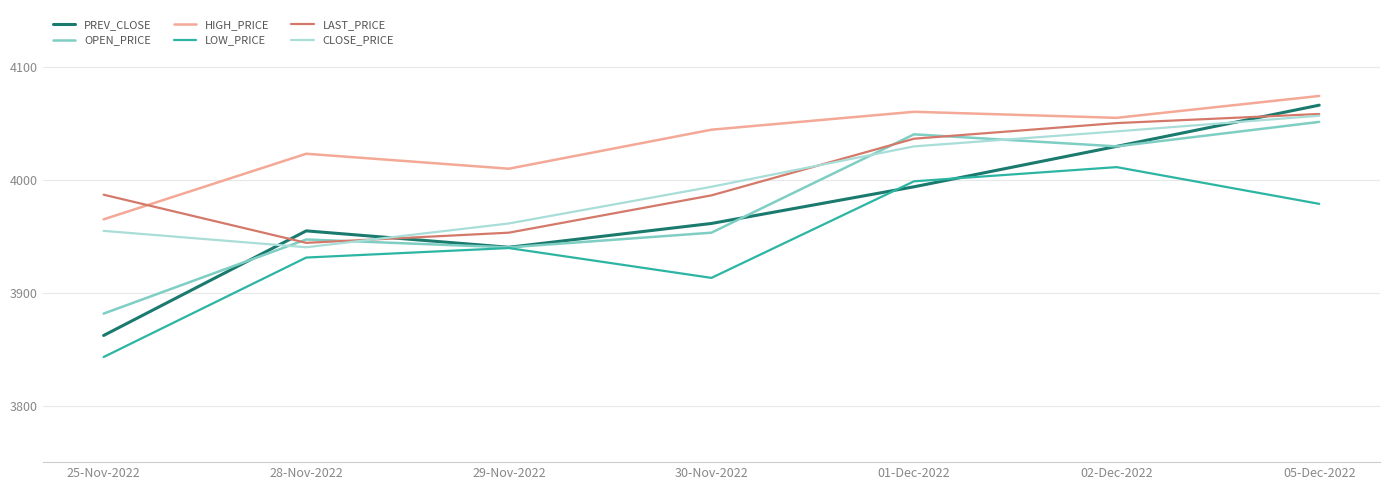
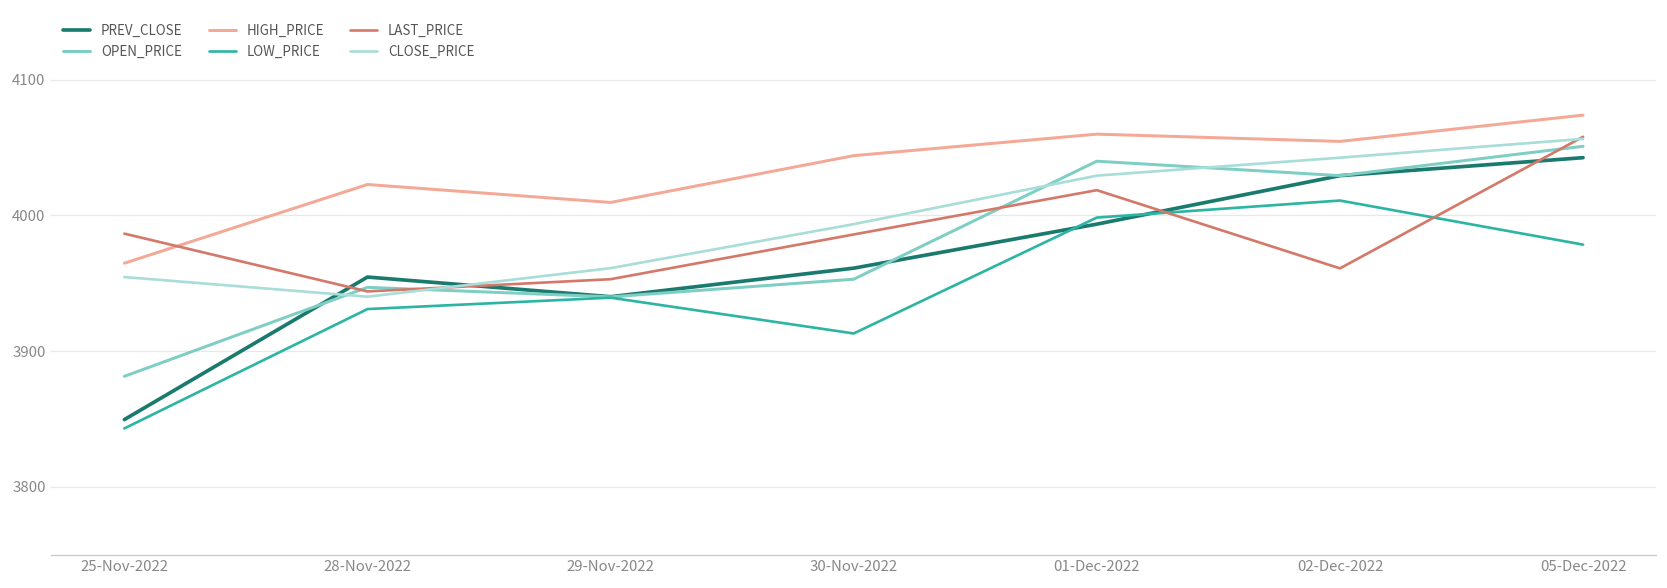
PREV_CLOSE, 25-Nov-2022: 3862 -> 3850
LAST_PRICE, 01-Dec-2022: 4036 -> 4019
LAST_PRICE, 02-Dec-2022: 4050 -> 3961
PREV_CLOSE, 05-Dec-2022: 4066 -> 4043
